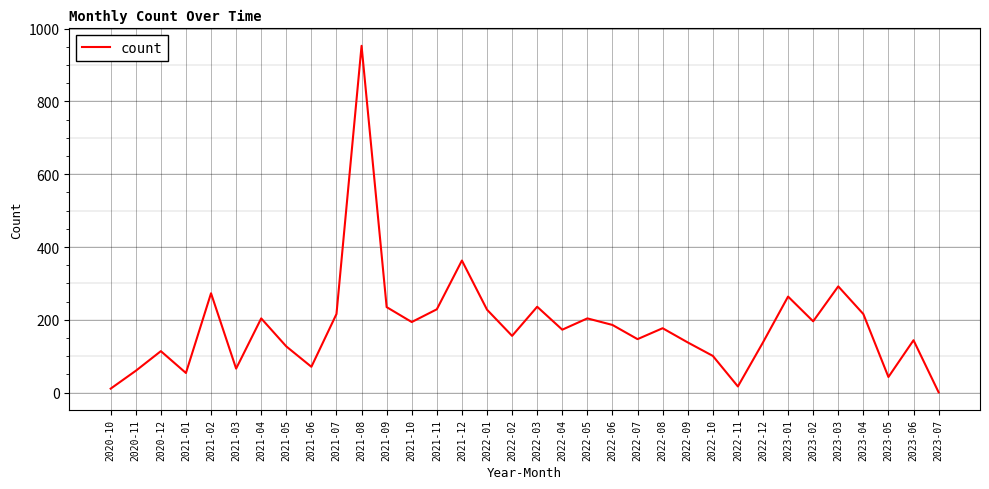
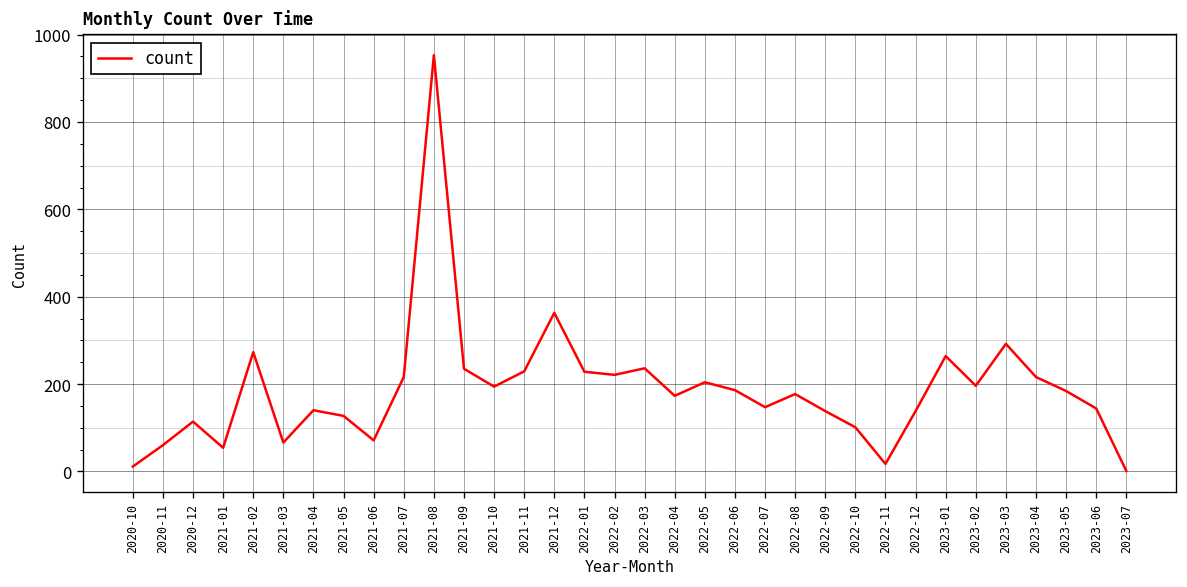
2021-04: 200 -> 140
2022-02: 160 -> 220
2023-05: 40 -> 180
